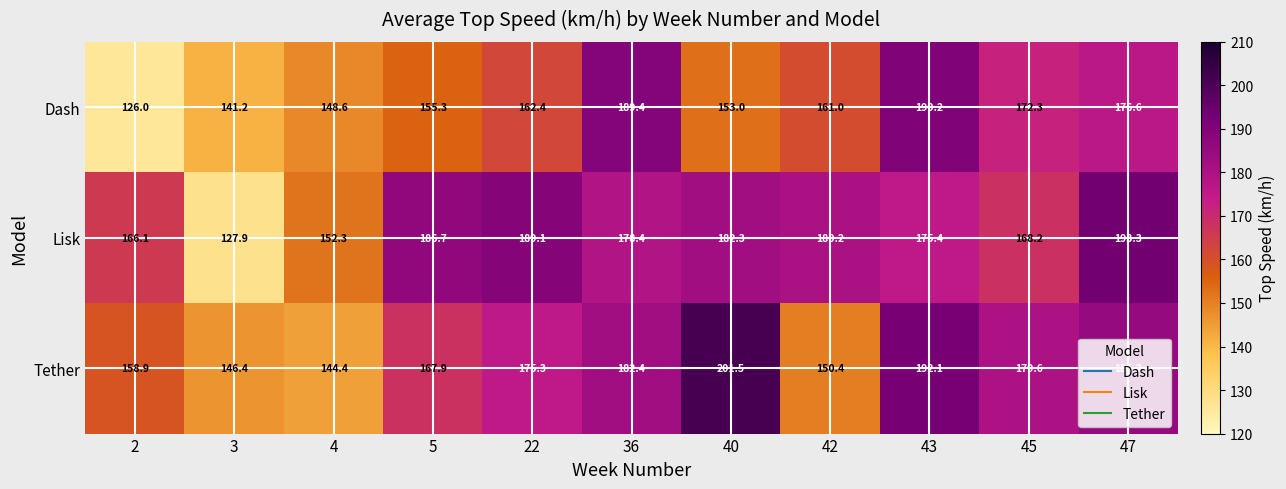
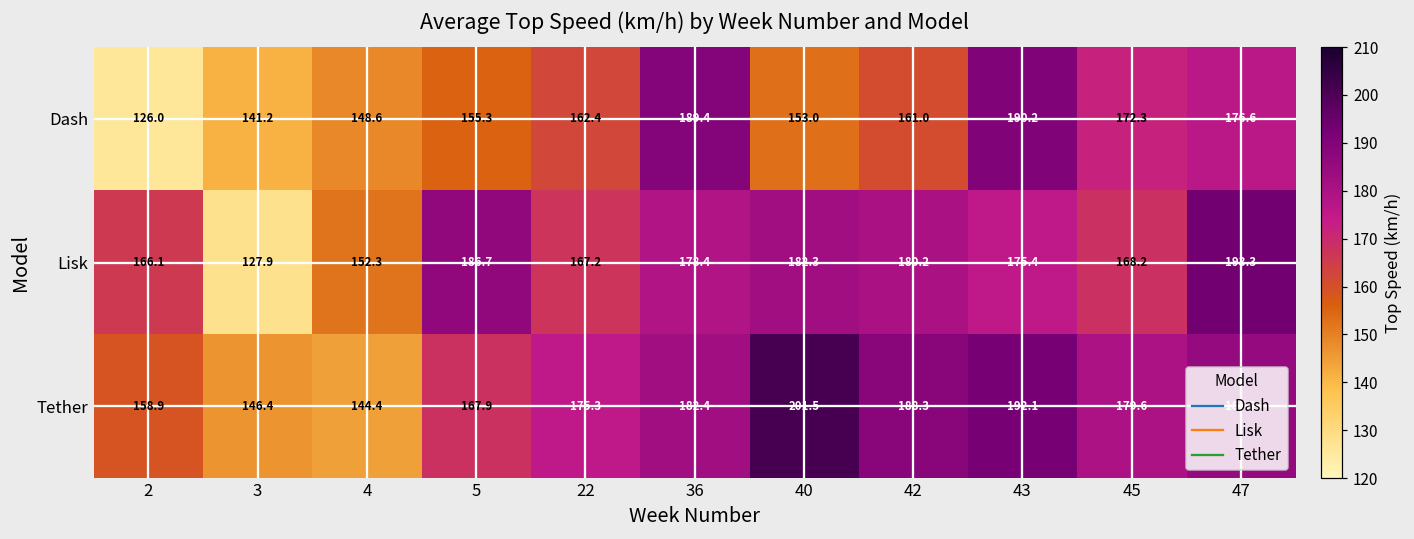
Lisk, 22: 189.1 -> 167.2
Tether, 42: 150.4 -> 188.3
